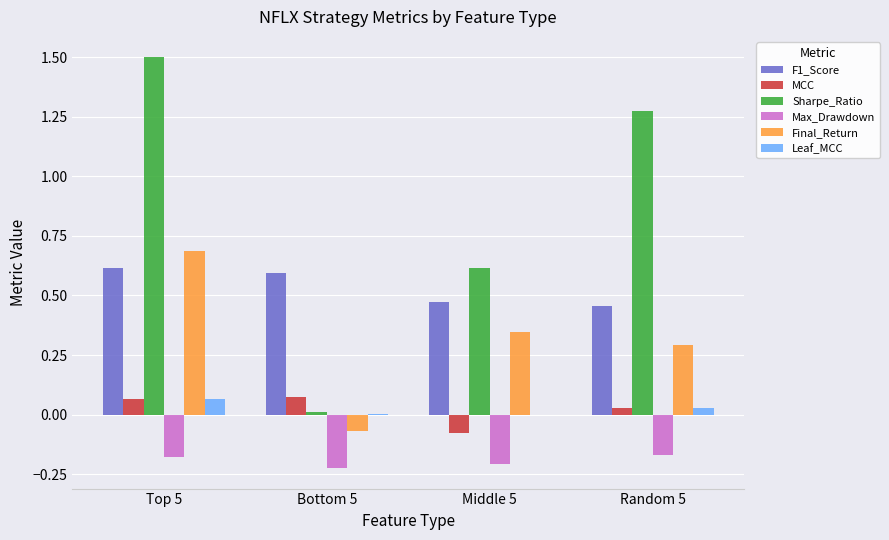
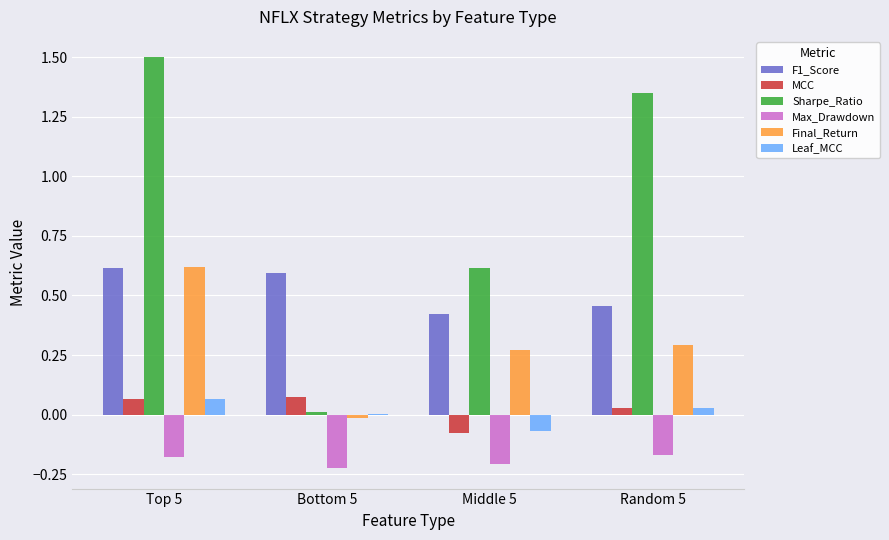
Final_Return, Top 5: 0.69 -> 0.62
Final_Return, Bottom 5: -0.07 -> -0.02
F1_Score, Middle 5: 0.47 -> 0.42
Final_Return, Middle 5: 0.35 -> 0.27
Leaf_MCC, Middle 5: 0.00 -> -0.07
Sharpe_Ratio, Random 5: 1.27 -> 1.35
